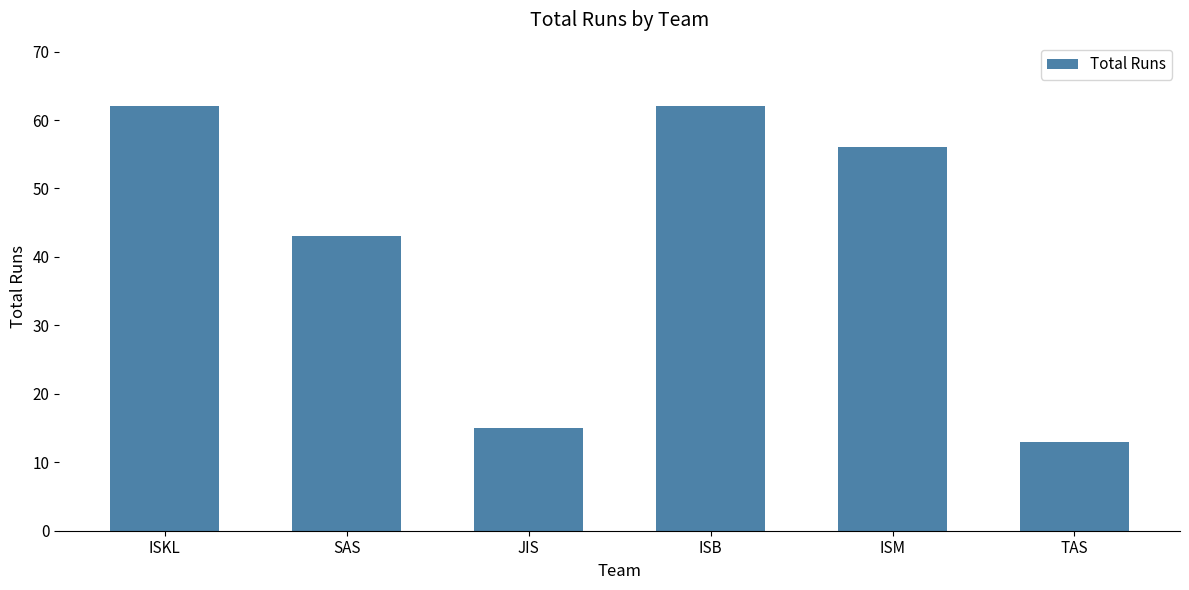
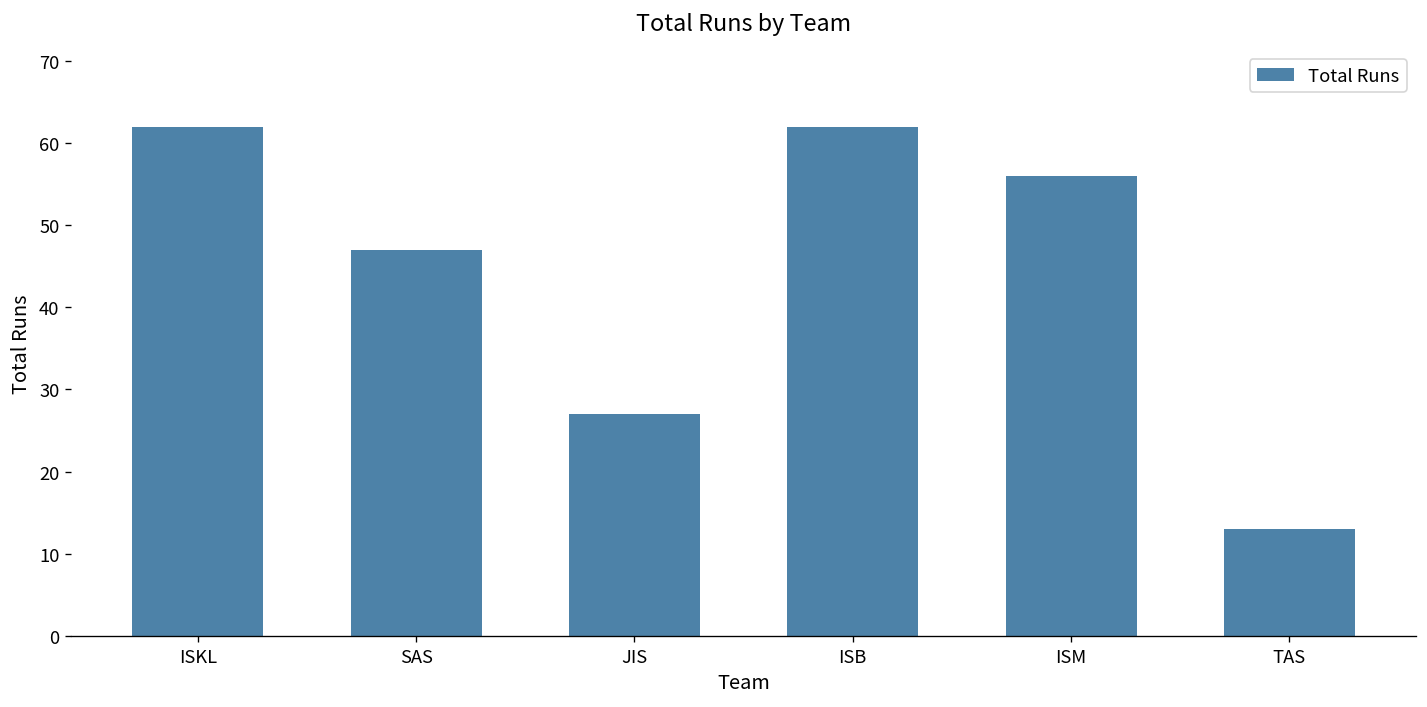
SAS: 43 -> 47
JIS: 15 -> 27
